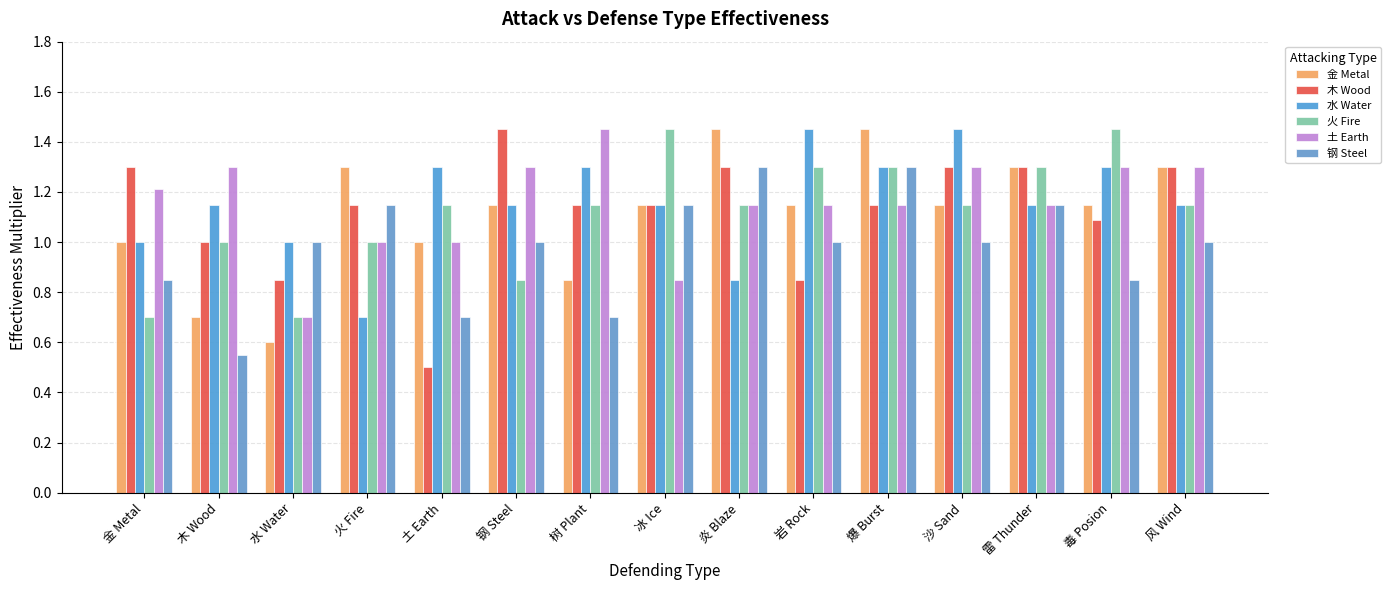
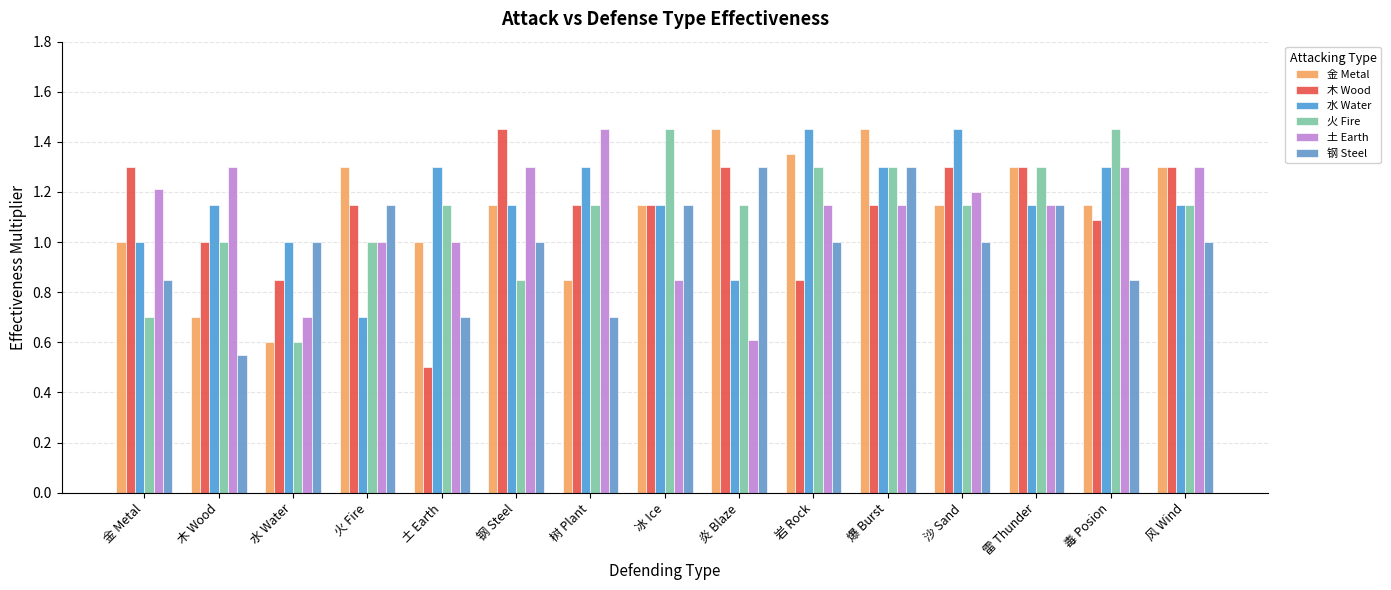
火 Fire, 水 Water: 0.7 -> 0.6
土 Earth, 炎 Blaze: 1.15 -> 0.61
金 Metal, 岩 Rock: 1.15 -> 1.35
土 Earth, 沙 Sand: 1.3 -> 1.2
